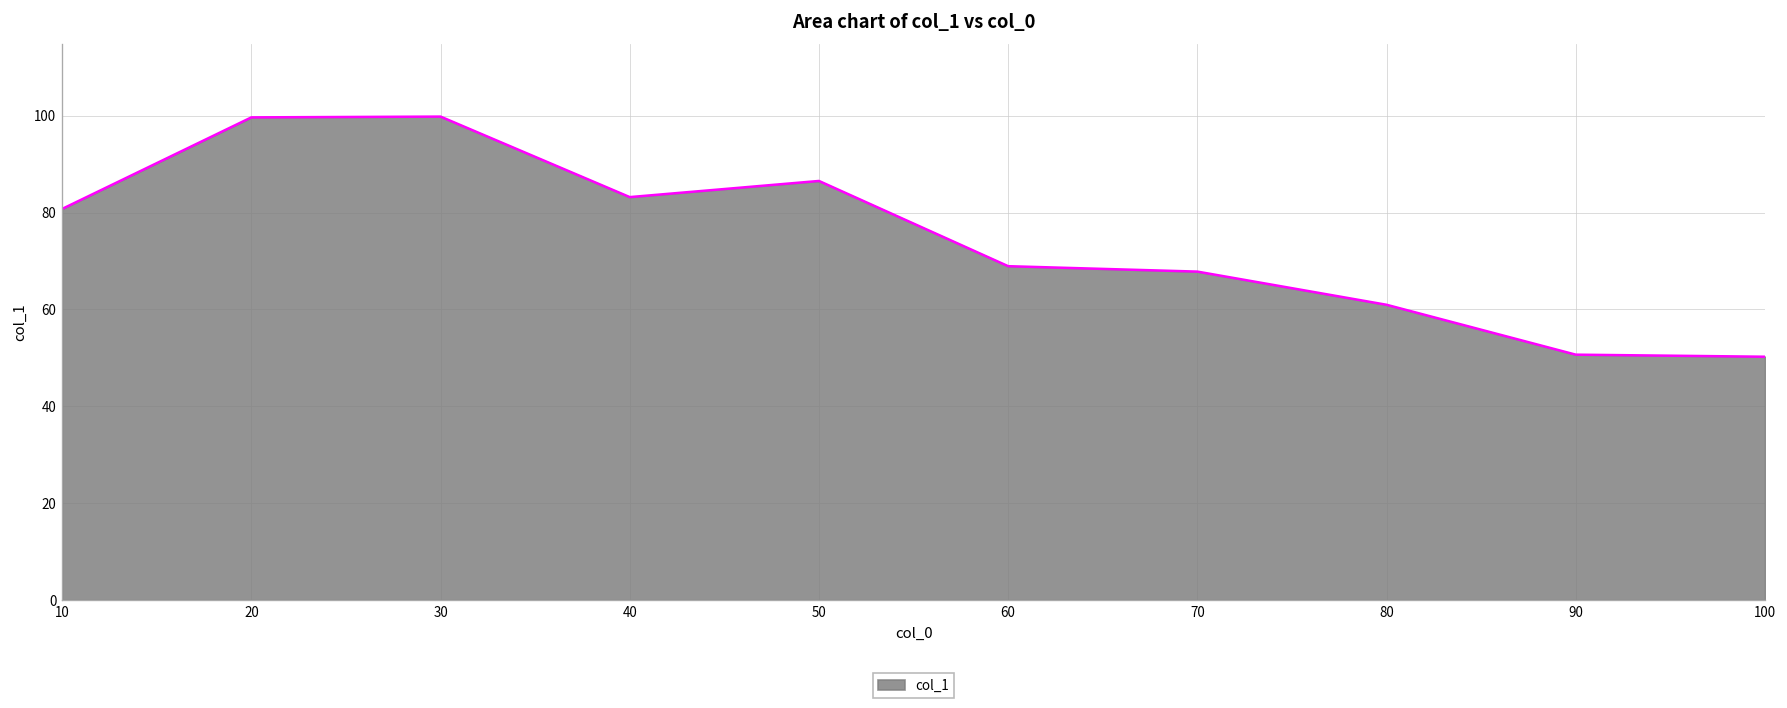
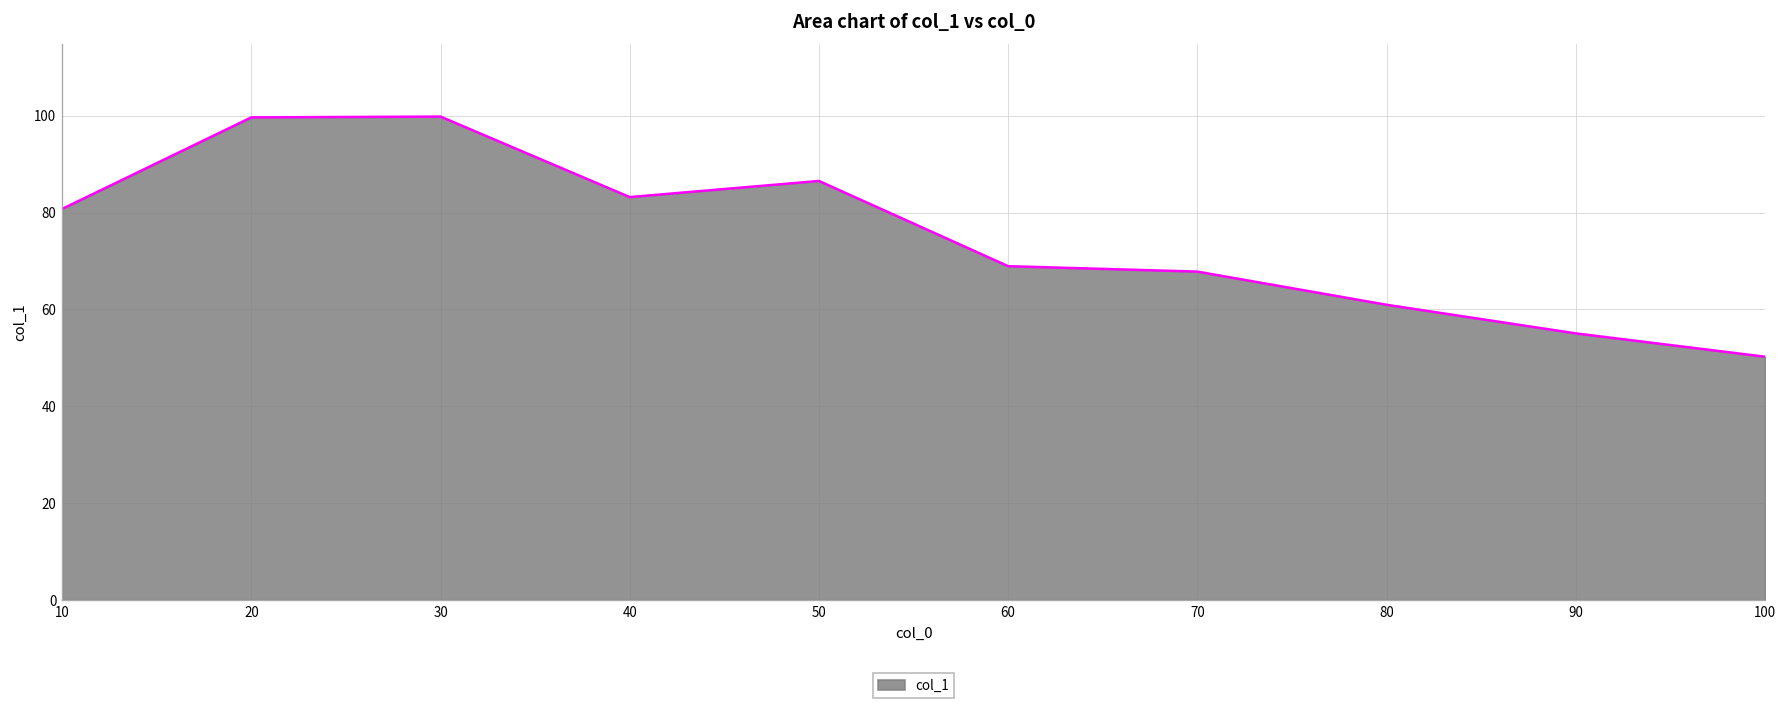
90: 51 -> 55
